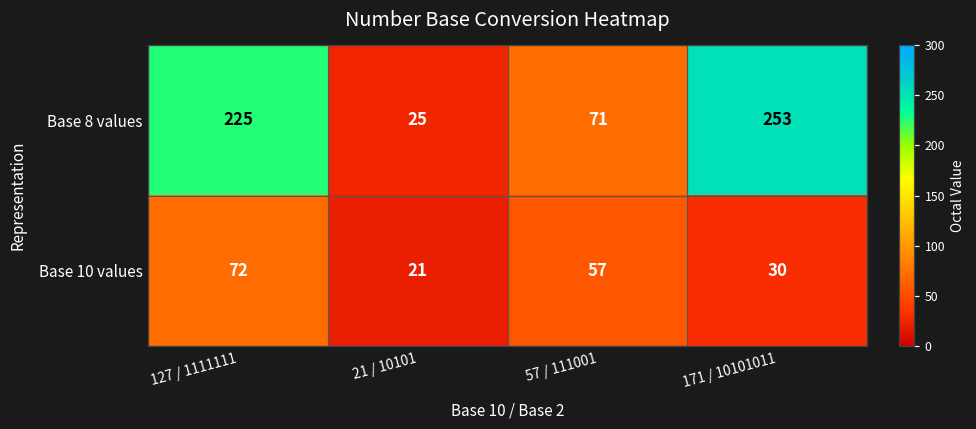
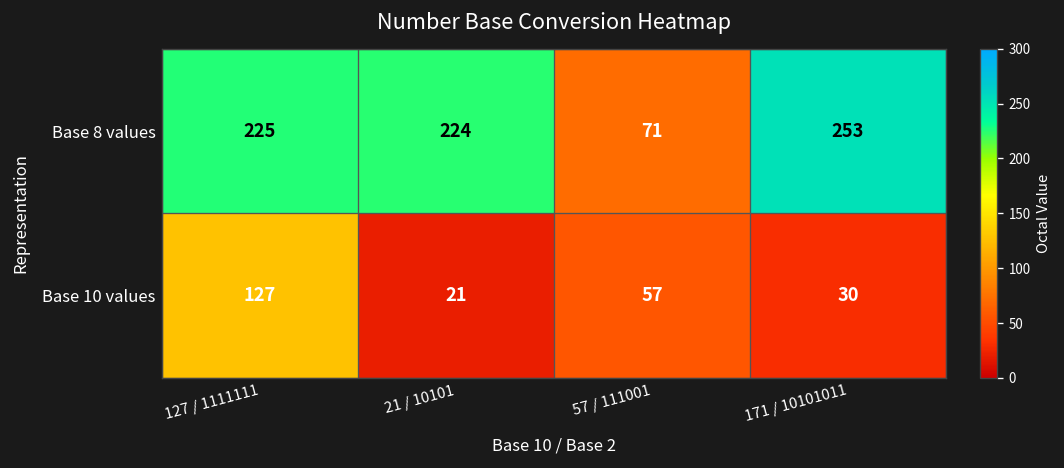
Base 8 values, 21 / 10101: 25 -> 224
Base 10 values, 127 / 1111111: 72 -> 127
